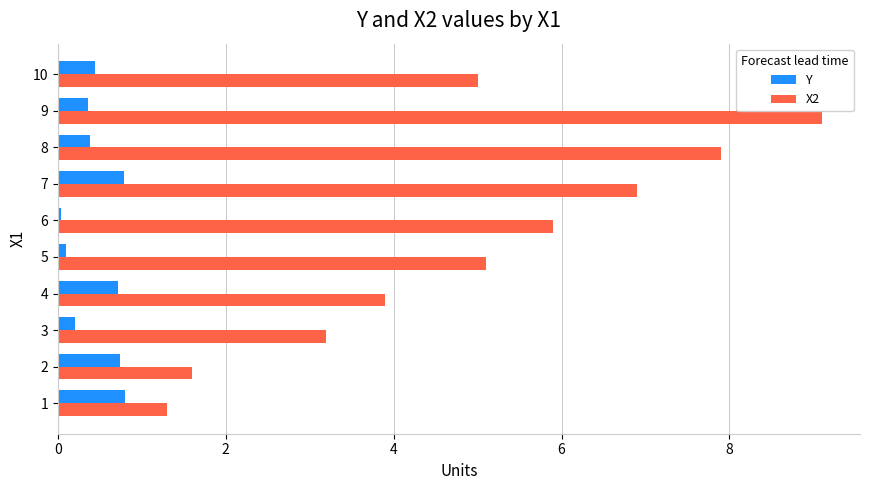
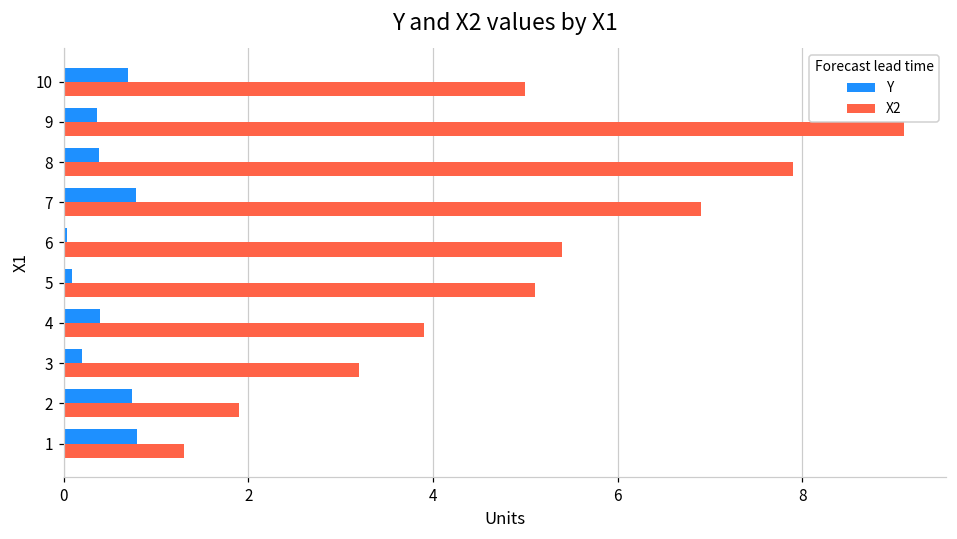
Y, 10: 0.4 -> 0.7
X2, 6: 5.9 -> 5.4
Y, 4: 0.7 -> 0.4
X2, 2: 1.6 -> 1.9
